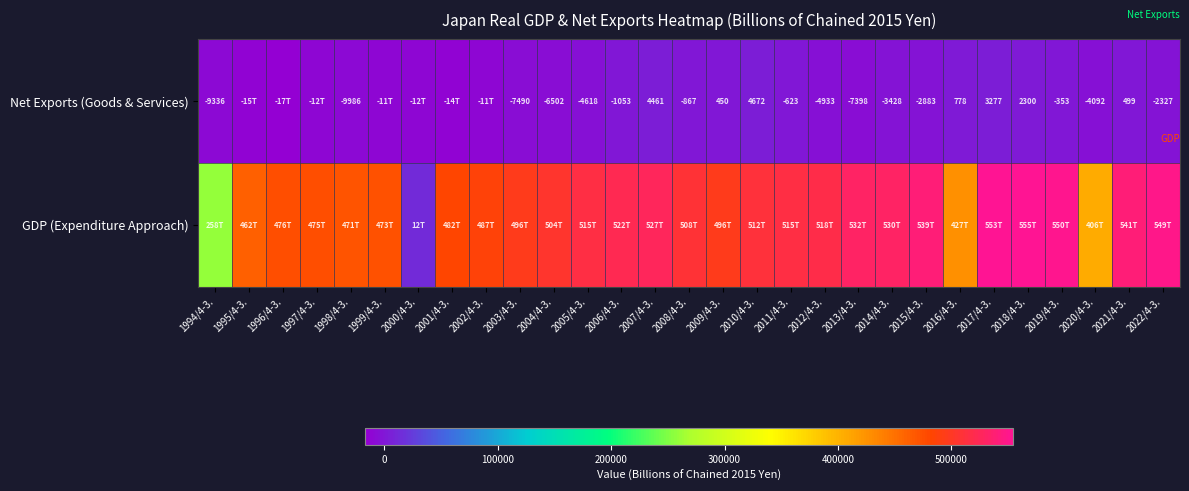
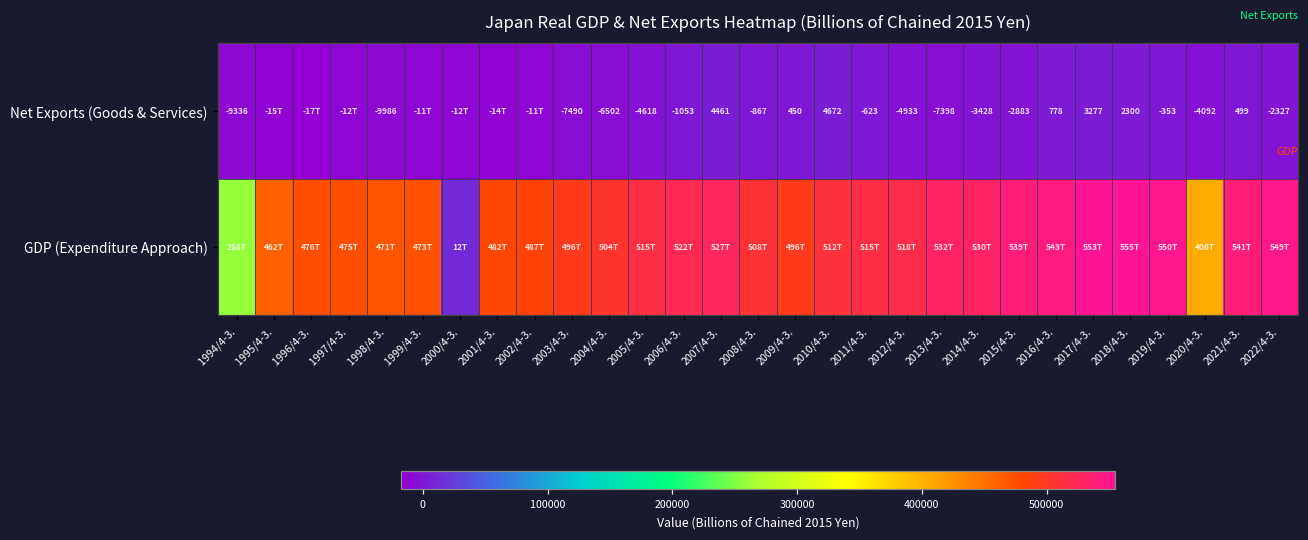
GDP (Expenditure Approach), 2016/4-3.: 427T -> 543T
